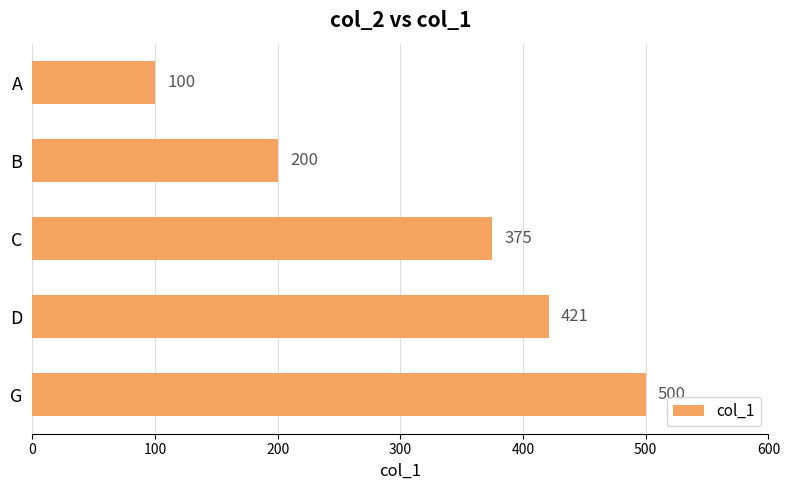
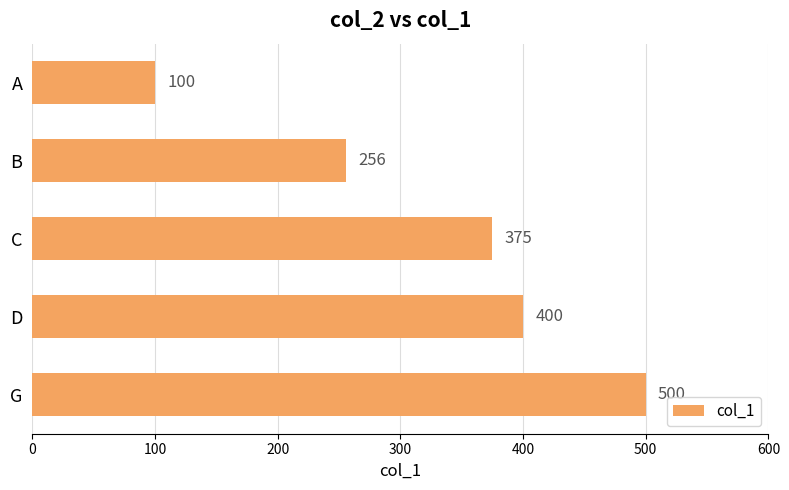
B: 200 -> 256
D: 421 -> 400
